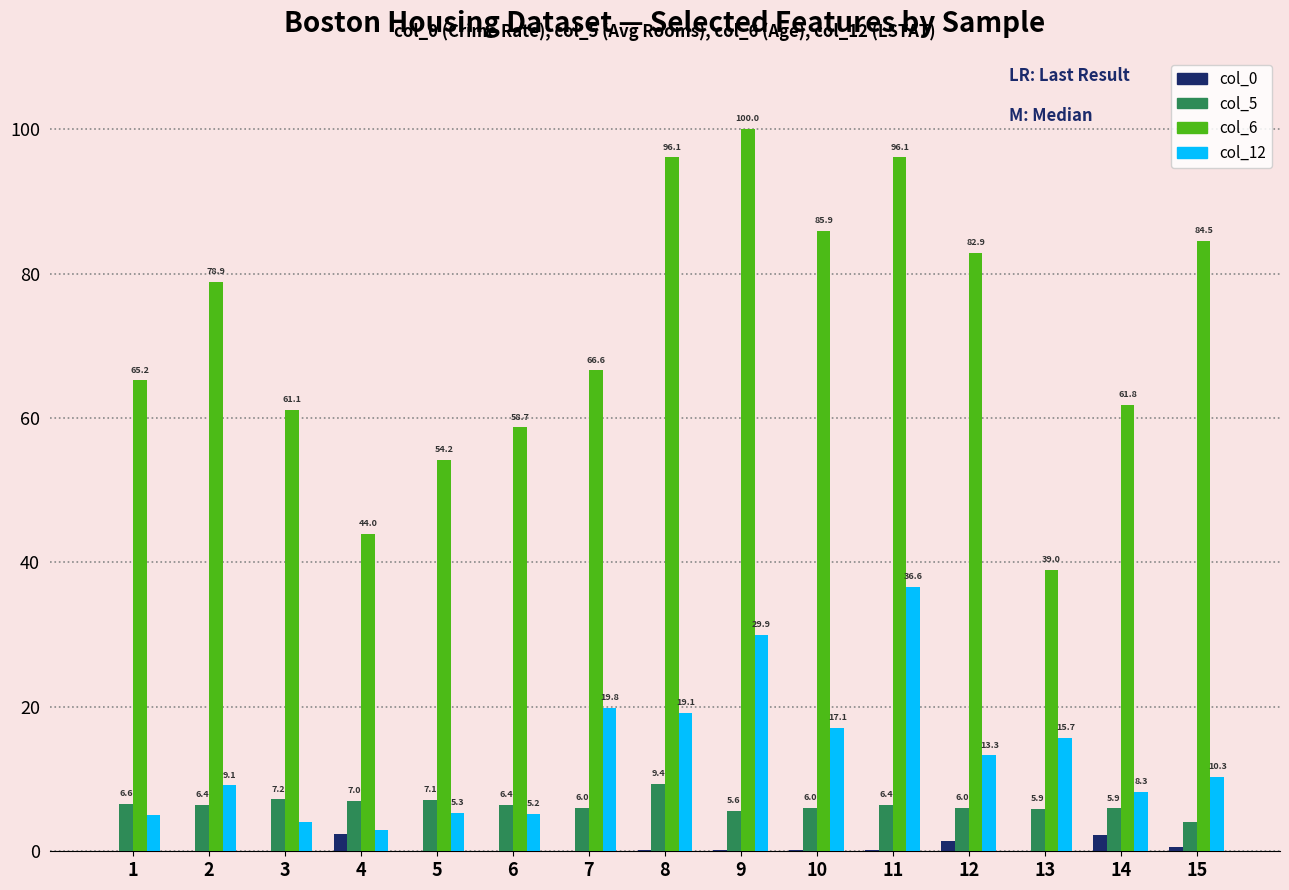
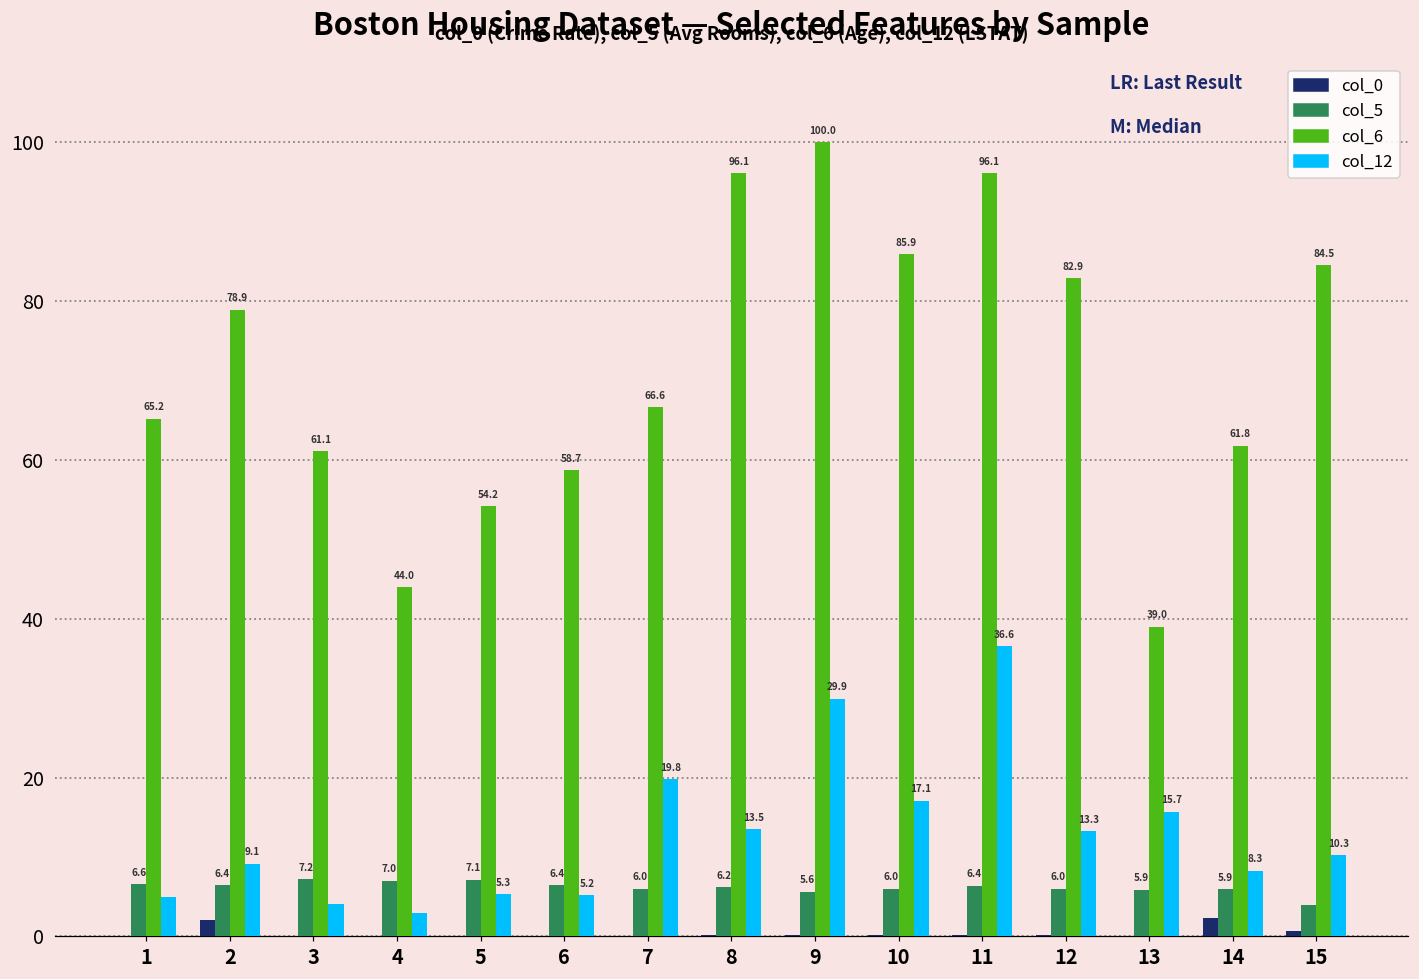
col_0, 2: 0 -> 2
col_0, 4: 2 -> 0
col_5, 8: 9.4 -> 6.2
col_12, 8: 19.1 -> 13.5
col_0, 12: 1 -> 0
